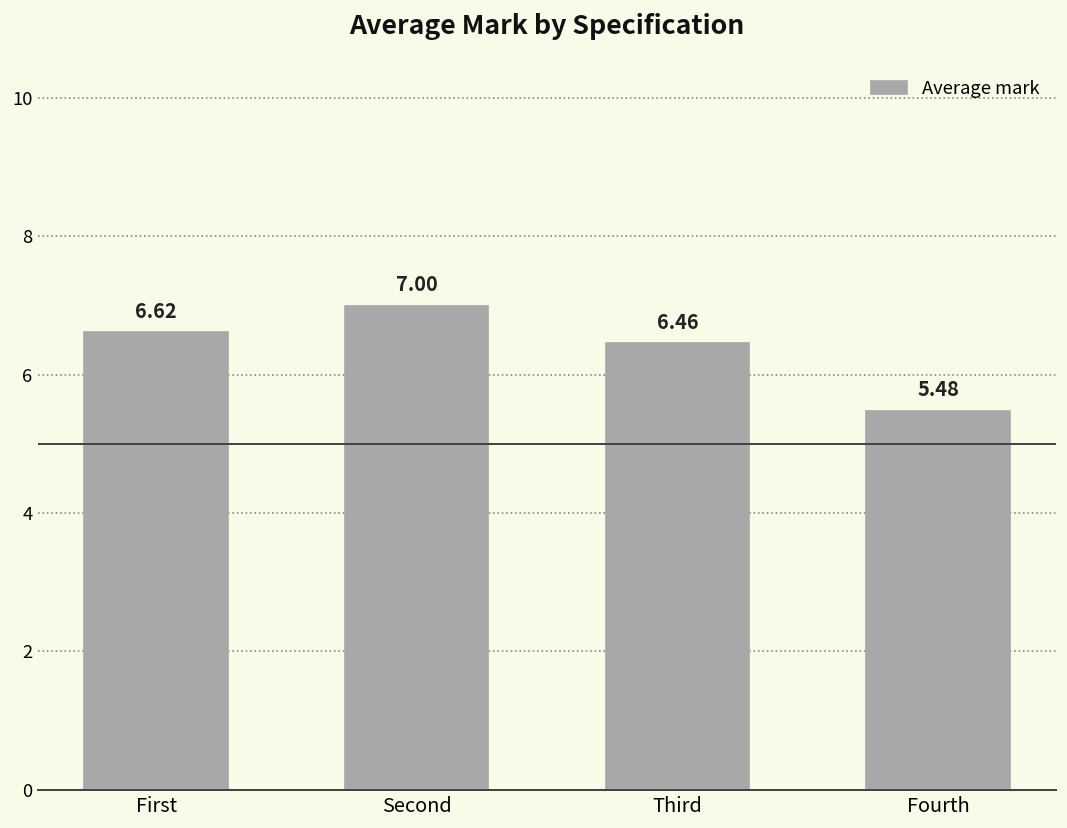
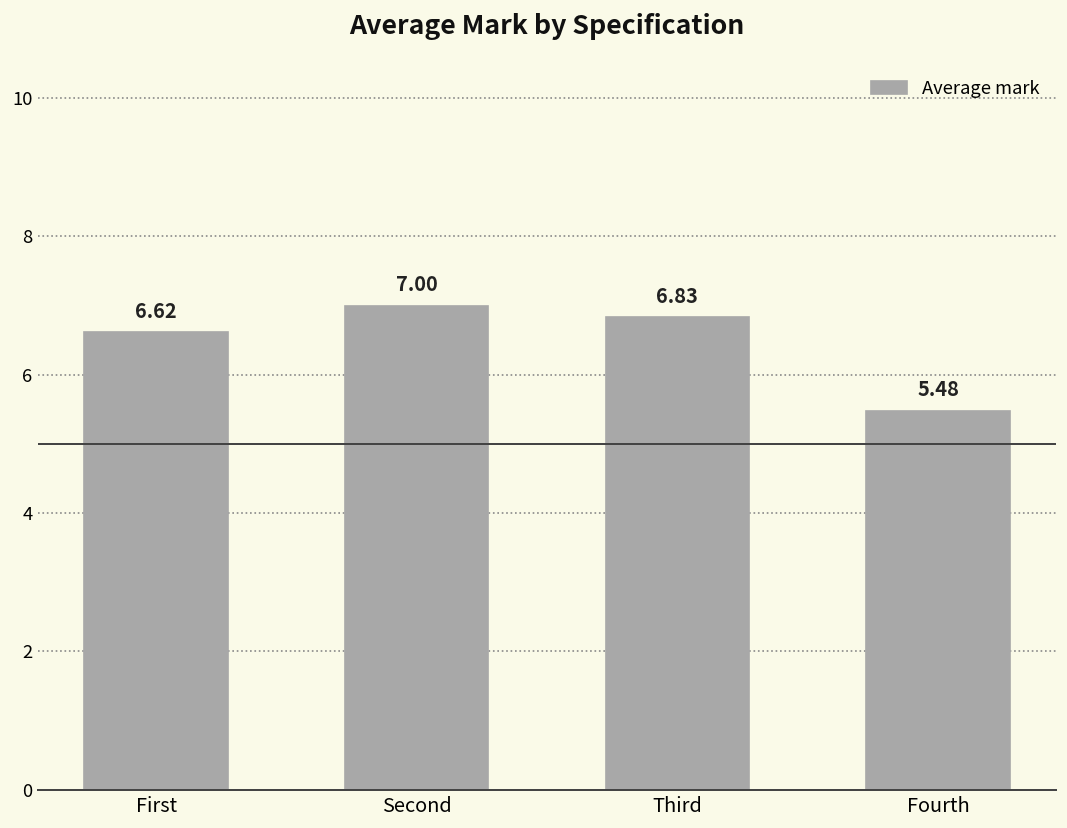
Third: 6.46 -> 6.83
